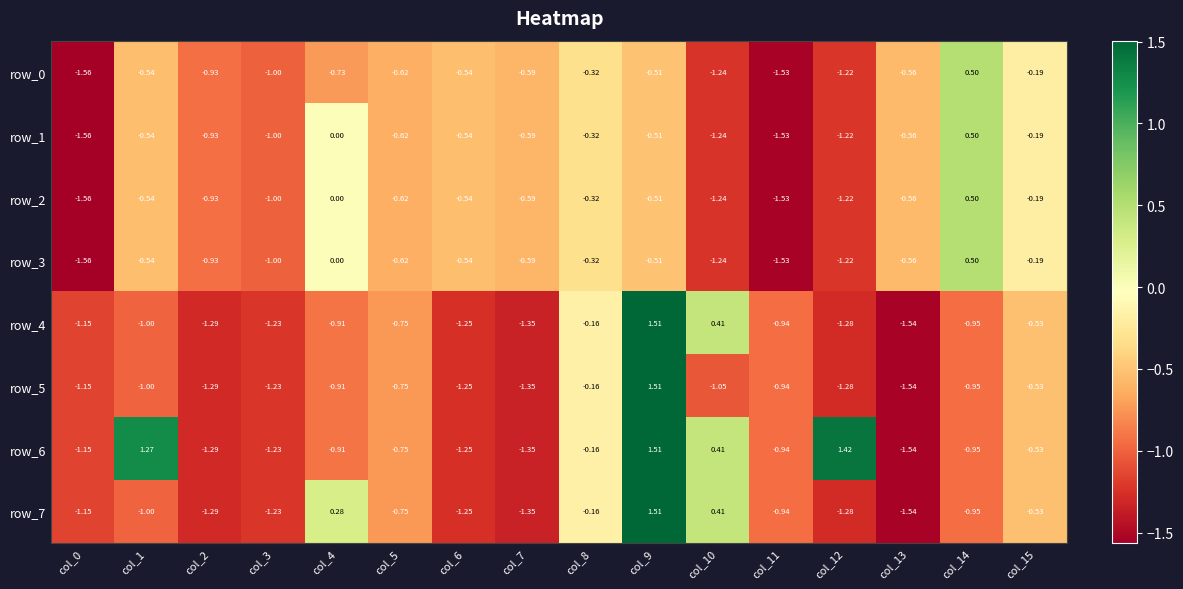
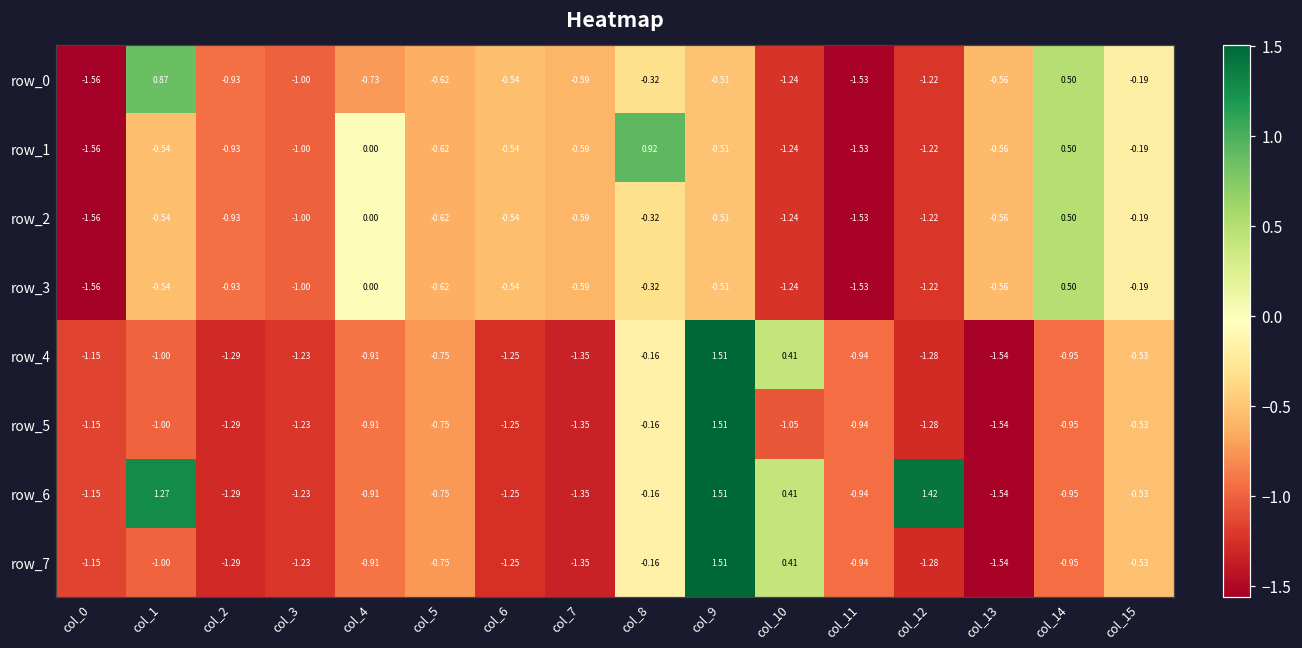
row_0, col_1: -0.54 -> 0.87
row_1, col_8: -0.32 -> 0.92
row_7, col_4: 0.28 -> -0.91
